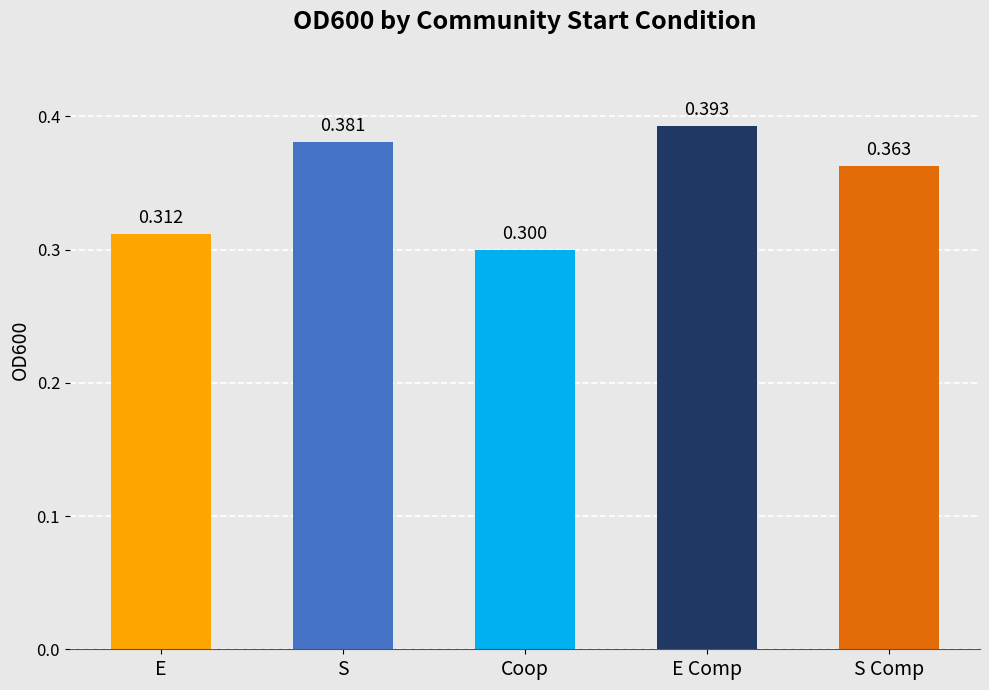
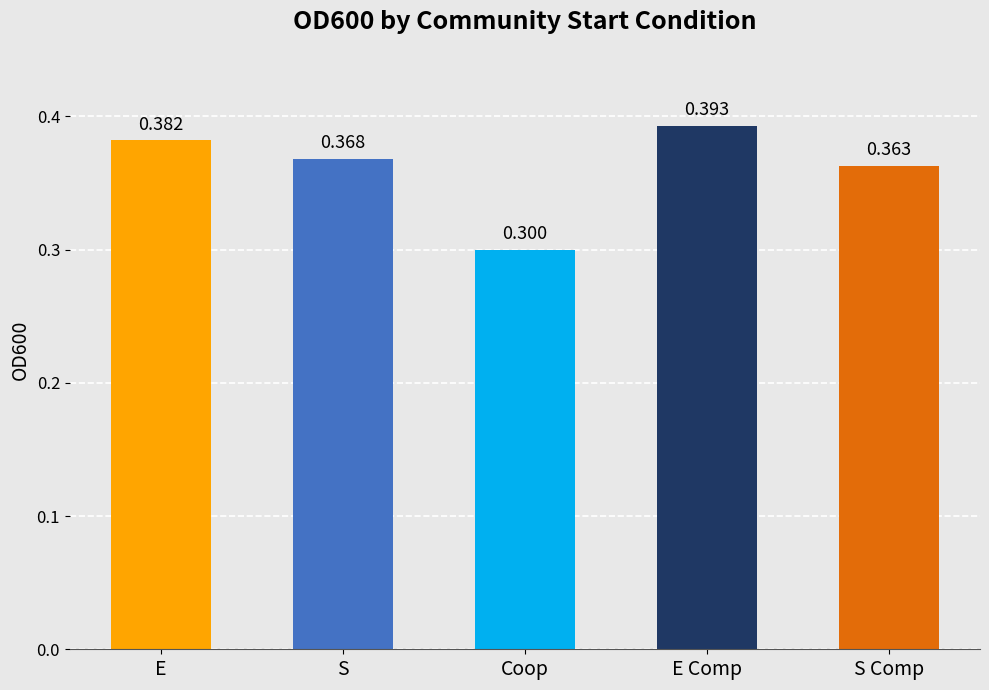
E: 0.312 -> 0.382
S: 0.381 -> 0.368
